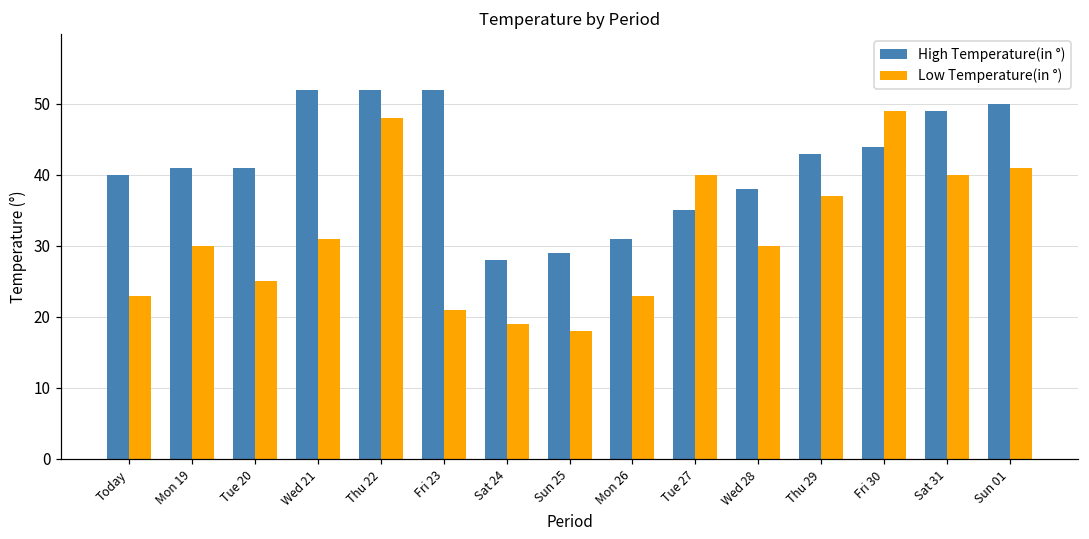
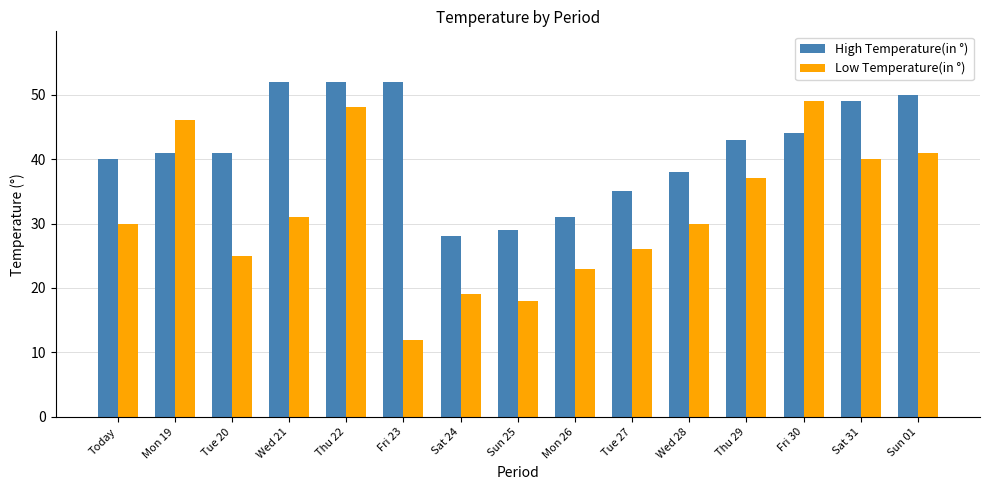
Low Temperature(in °), Today: 23 -> 30
Low Temperature(in °), Mon 19: 30 -> 46
Low Temperature(in °), Fri 23: 21 -> 12
Low Temperature(in °), Tue 27: 40 -> 26
